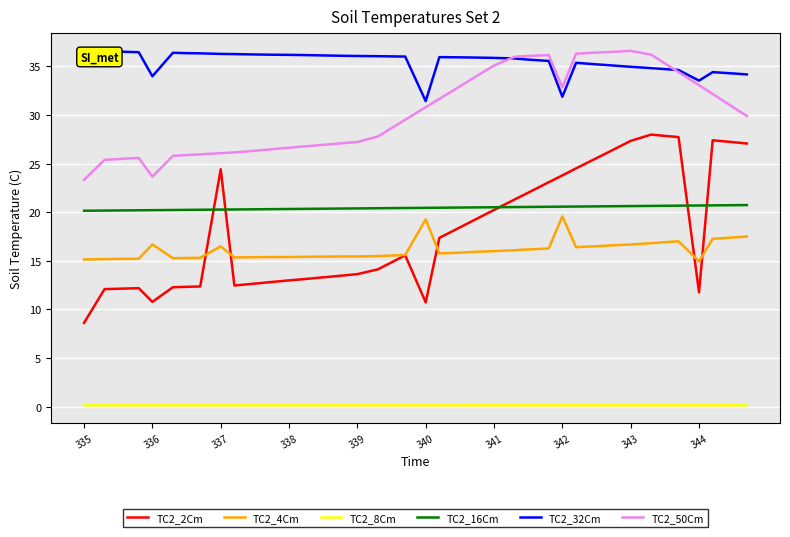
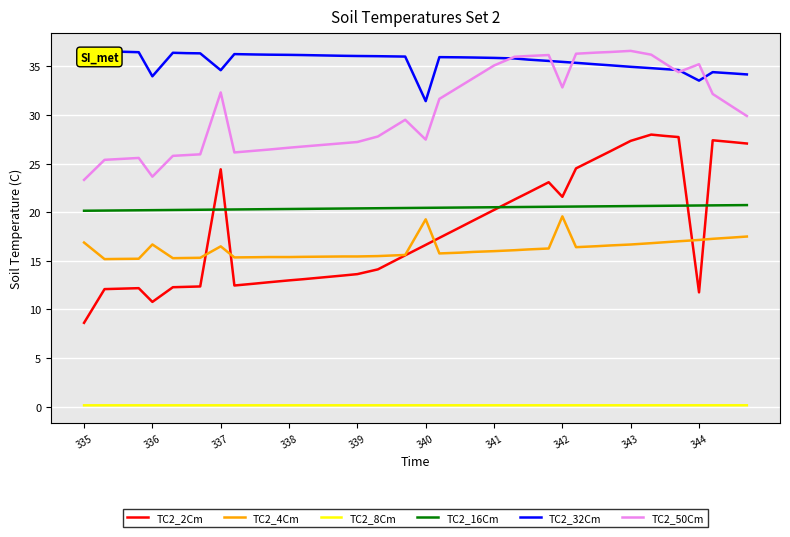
TC2_4Cm, 335: 15 -> 17
TC2_32Cm, 337: 36 -> 35
TC2_50Cm, 337: 26 -> 32
TC2_2Cm, 340: 11 -> 17
TC2_50Cm, 340: 31 -> 27
TC2_2Cm, 342: 24 -> 22
TC2_32Cm, 342: 32 -> 35
TC2_4Cm, 344: 15 -> 17
TC2_50Cm, 344: 33 -> 35
